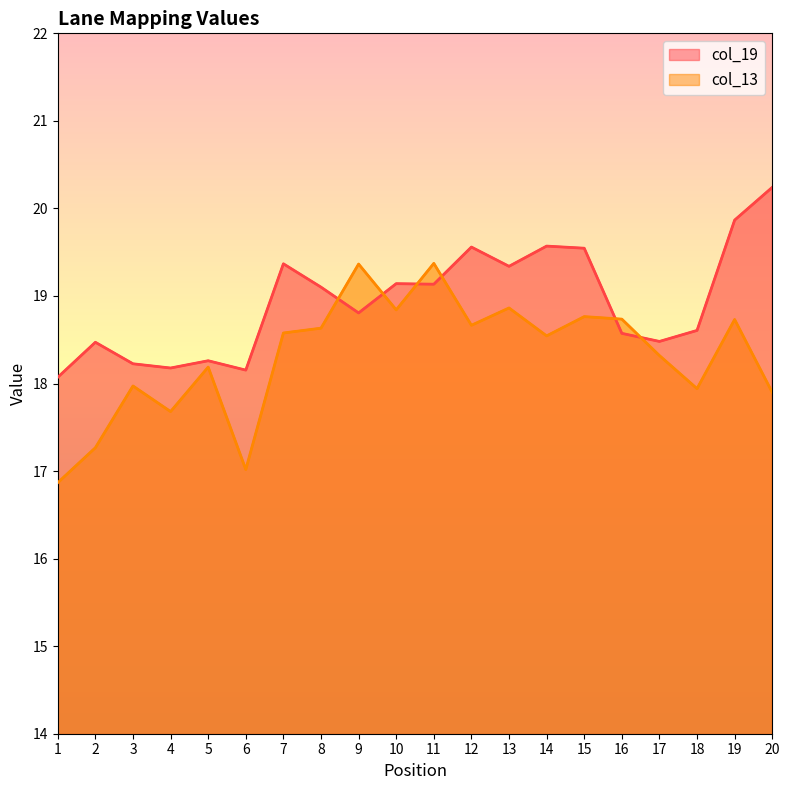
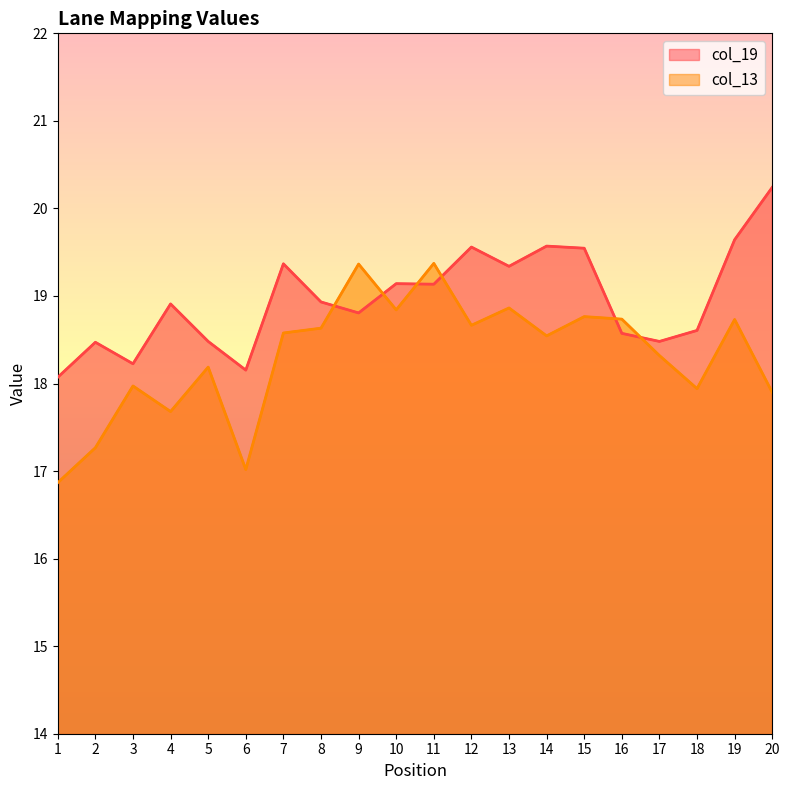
col_19, 4: 18.2 -> 18.9
col_19, 5: 18.3 -> 18.5
col_19, 8: 19.1 -> 18.9
col_19, 19: 19.9 -> 19.6
